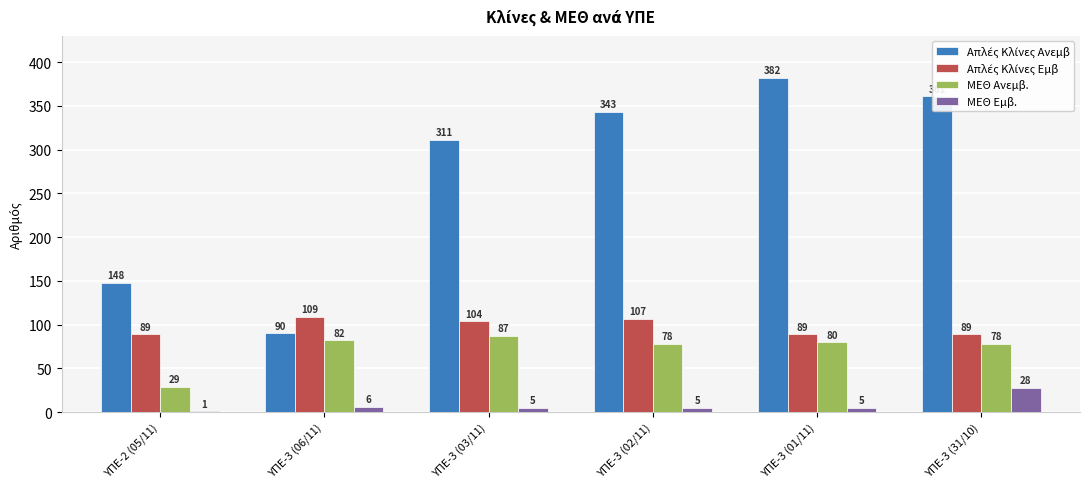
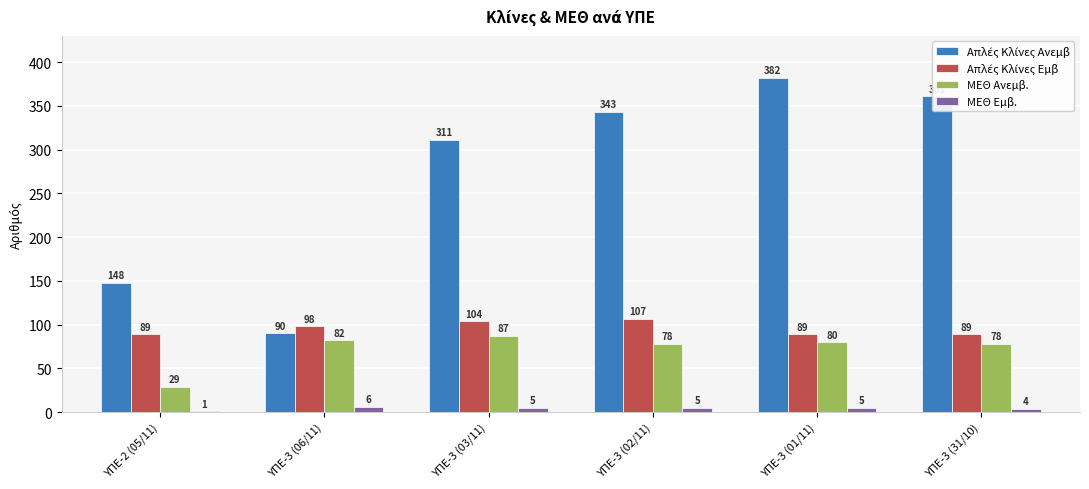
Απλές Κλίνες Εμβ, ΥΠΕ-3 (06/11): 109 -> 98
ΜΕΘ Εμβ., ΥΠΕ-3 (31/10): 28 -> 4
